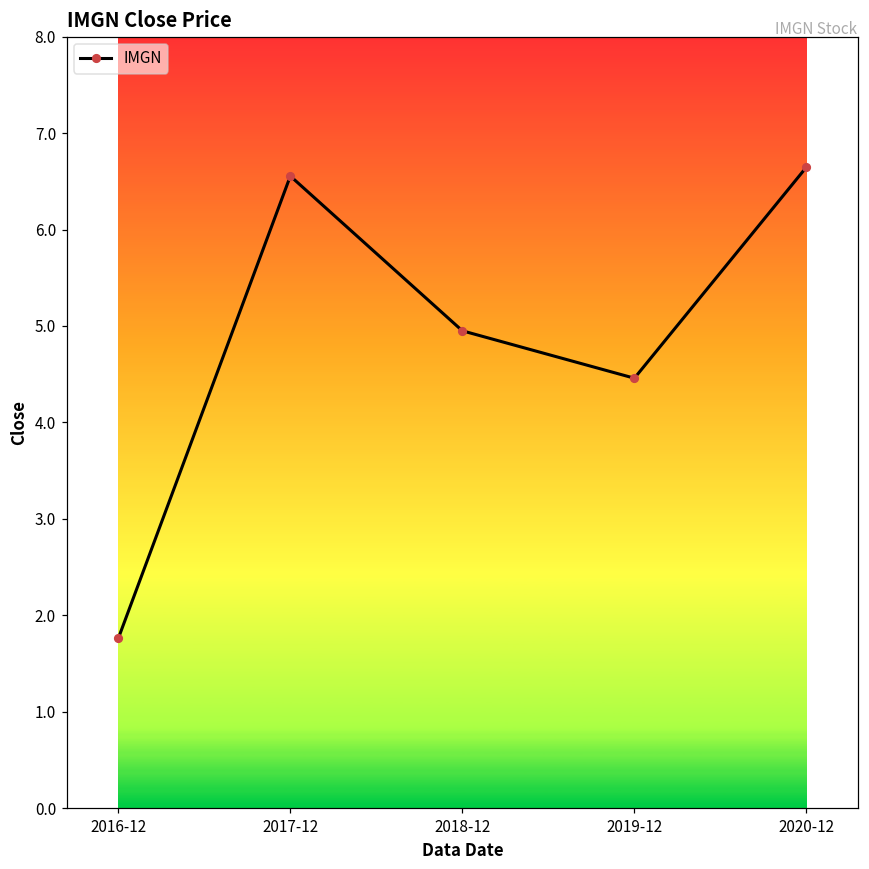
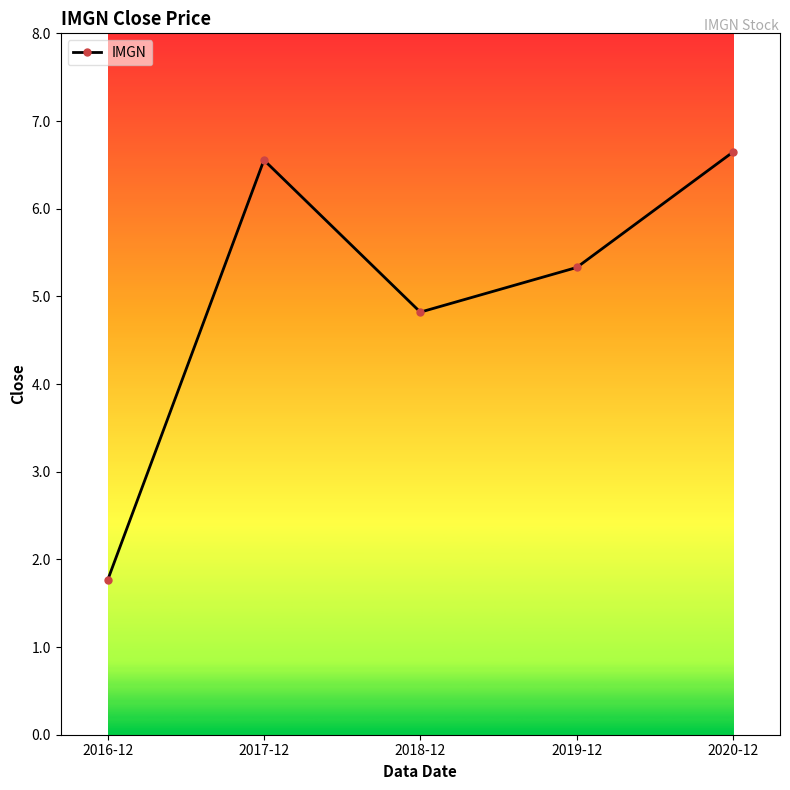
2018-12: 5.0 -> 4.8
2019-12: 4.5 -> 5.3
